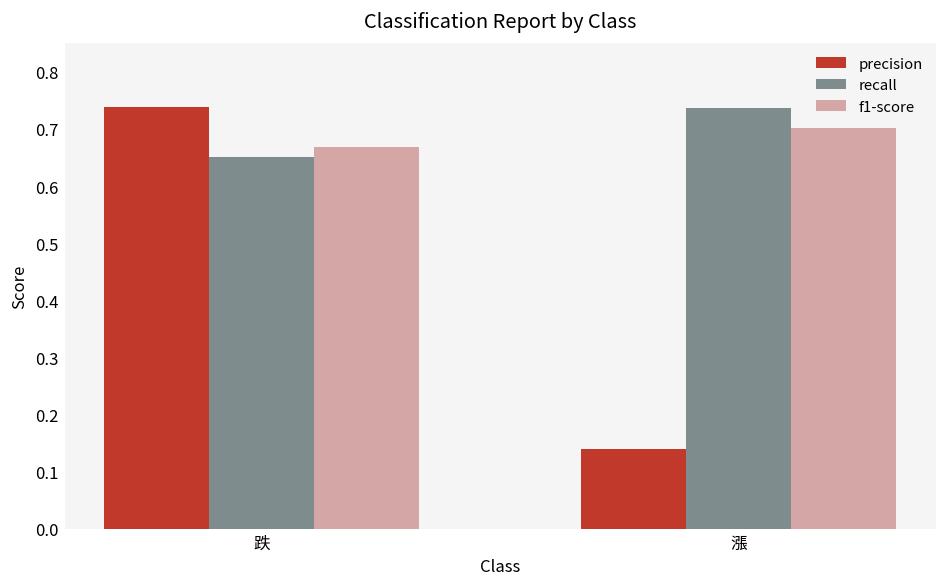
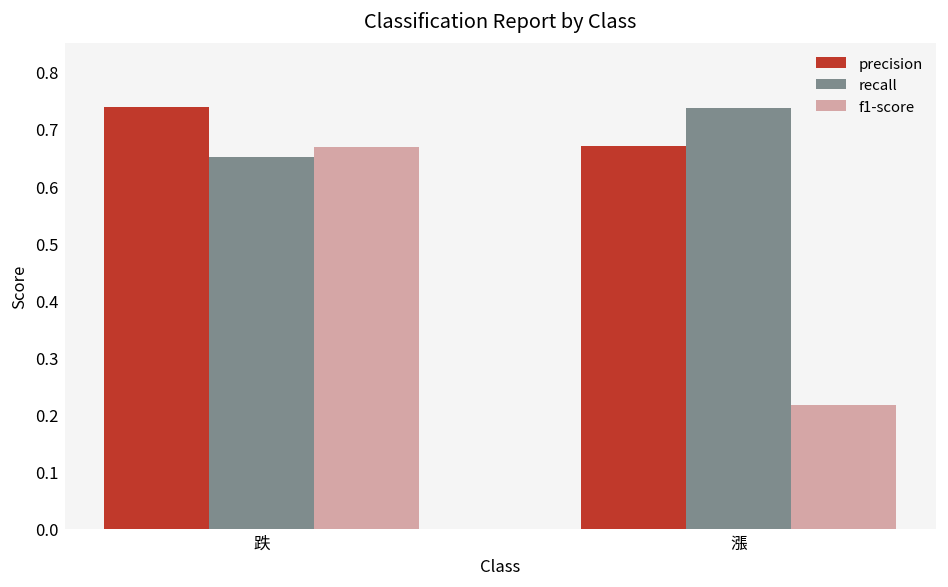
precision, 漲: 0.14 -> 0.67
f1-score, 漲: 0.70 -> 0.22
